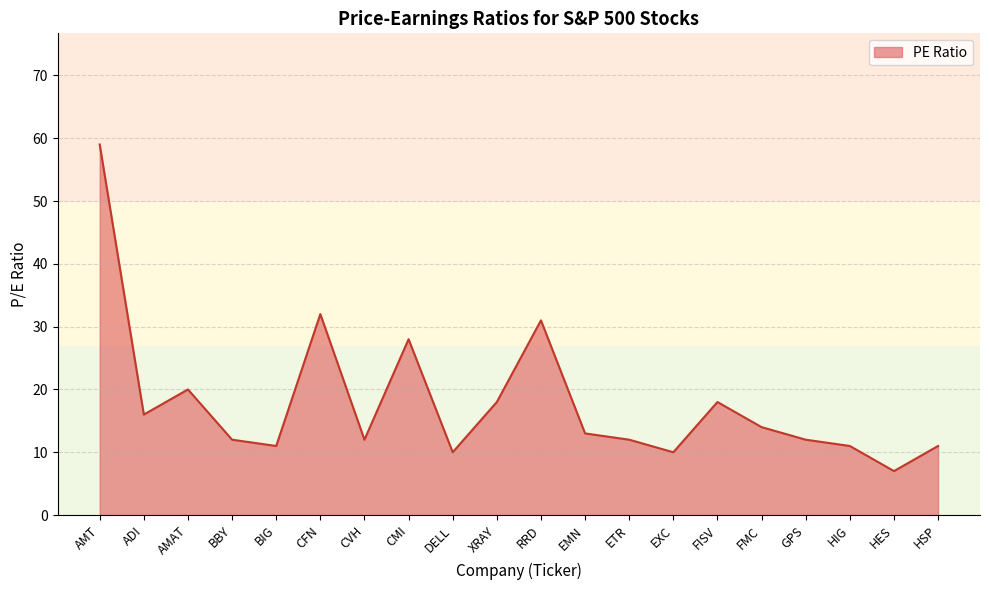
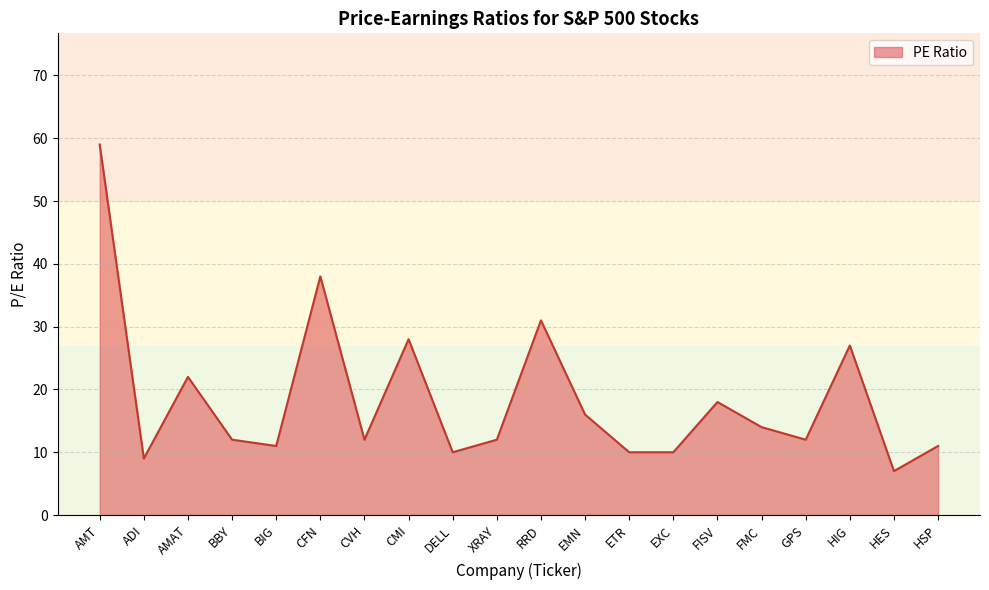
ADI: 16 -> 9
AMAT: 20 -> 22
CFN: 32 -> 38
XRAY: 18 -> 12
EMN: 13 -> 16
ETR: 12 -> 10
HIG: 11 -> 27
